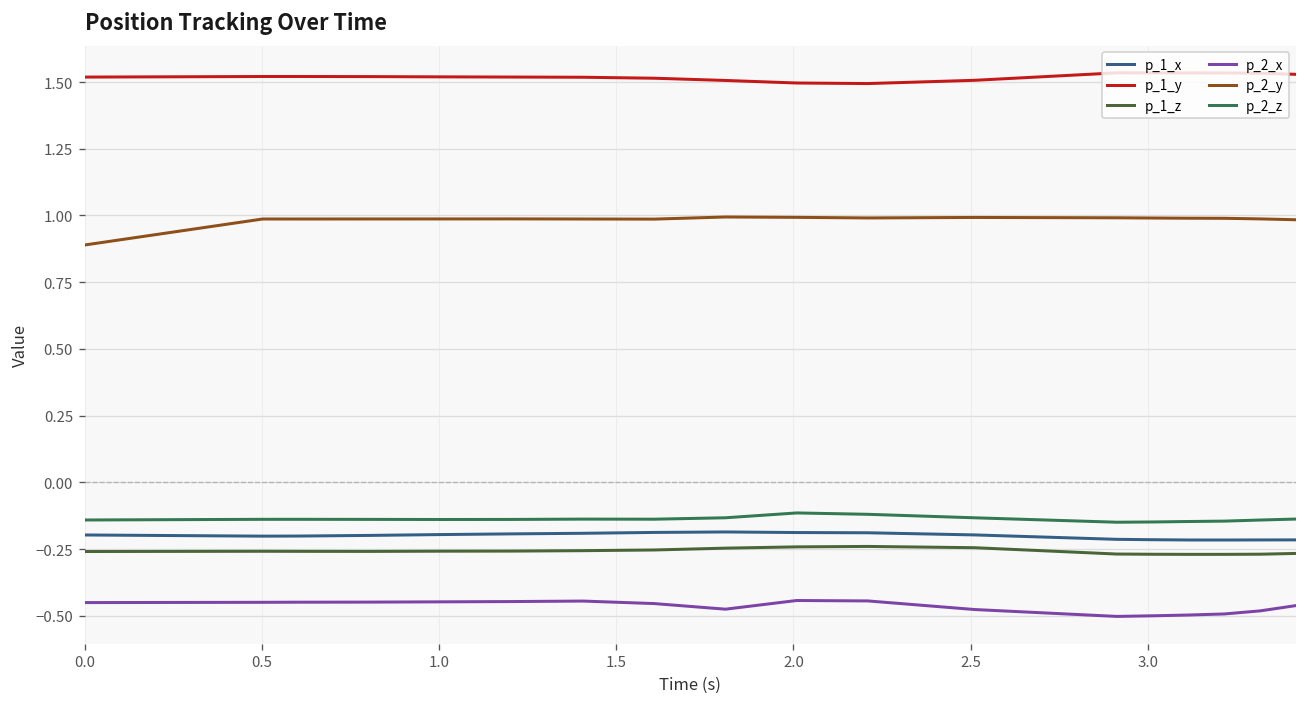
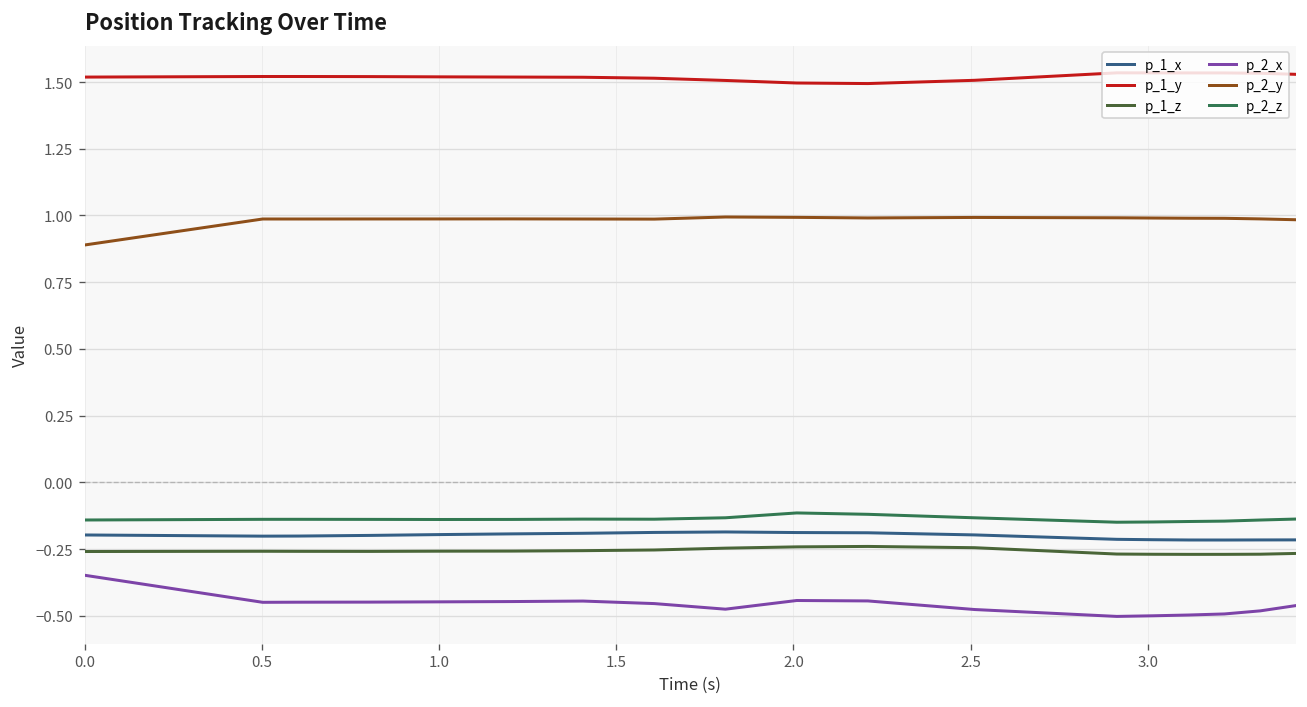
p_2_x, 0.0: -0.45 -> -0.35
